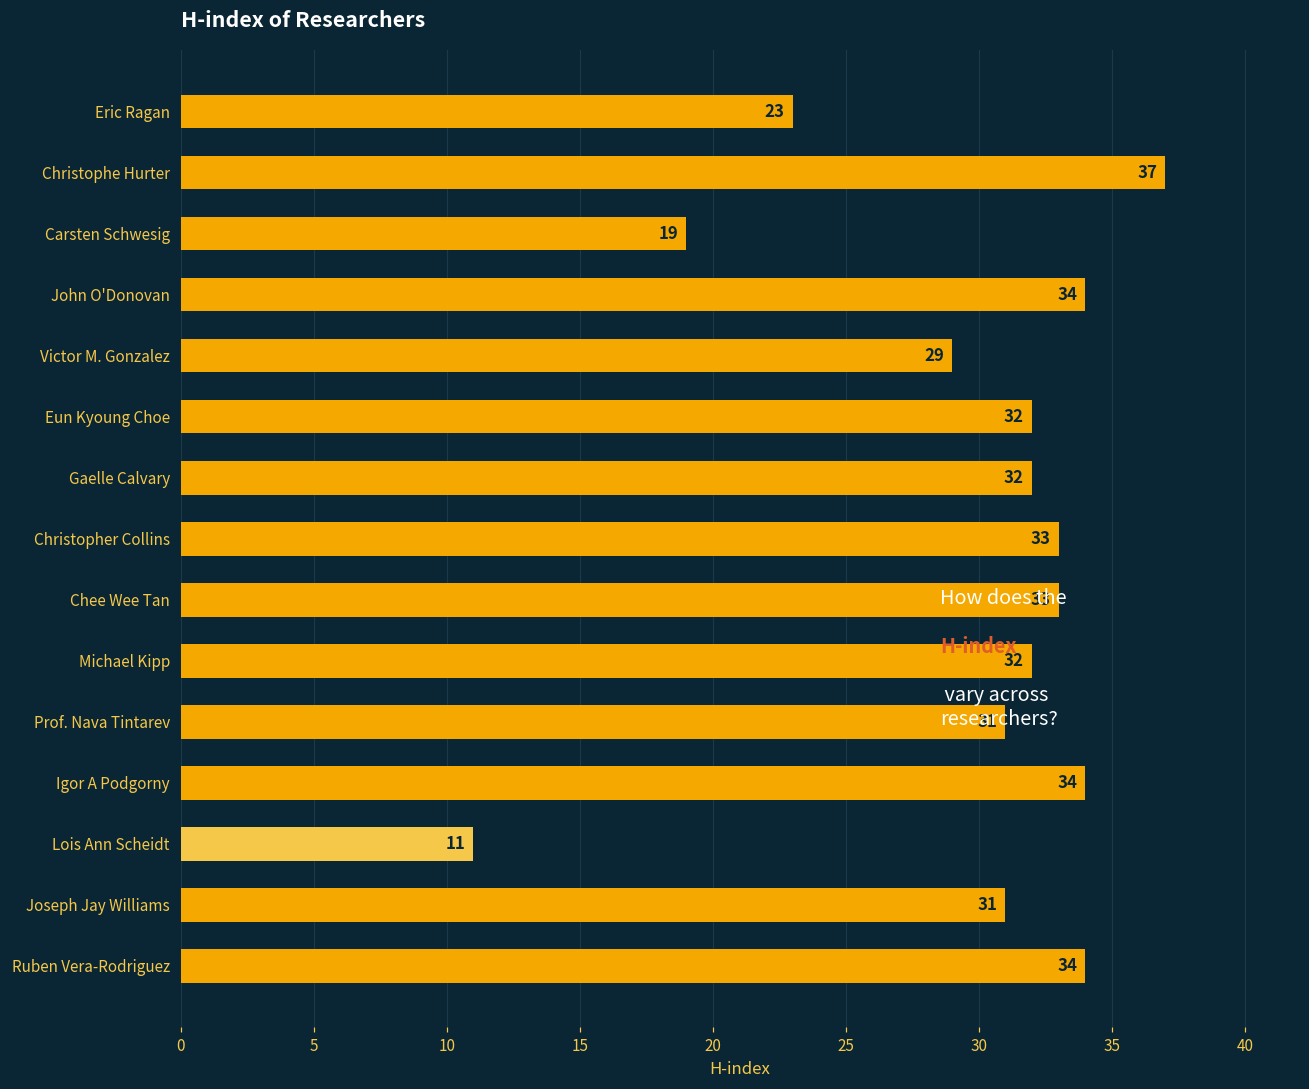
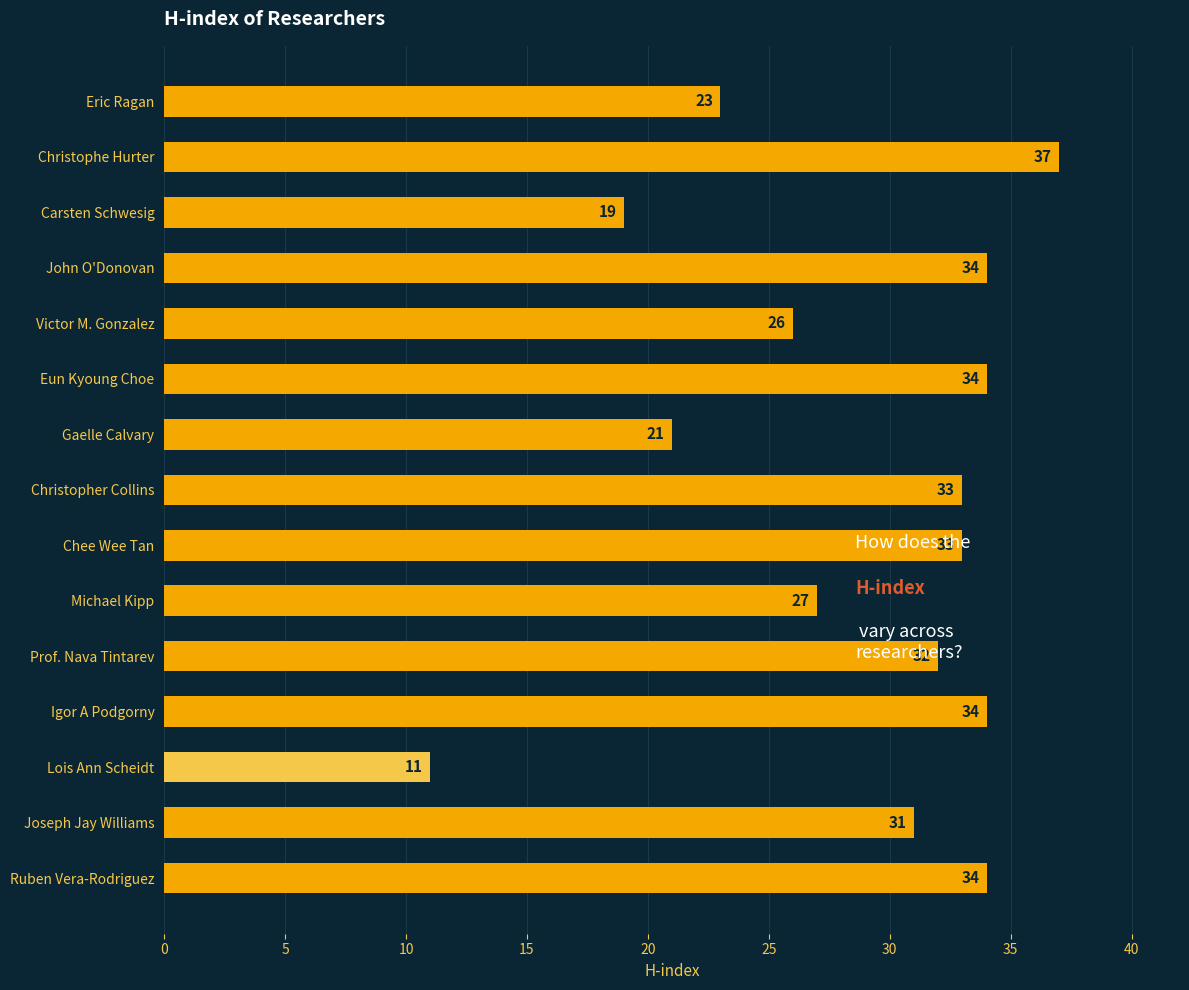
Victor M. Gonzalez: 29 -> 26
Eun Kyoung Choe: 32 -> 34
Gaelle Calvary: 32 -> 21
Michael Kipp: 32 -> 27
Prof. Nava Tintarev: 31 -> 32
